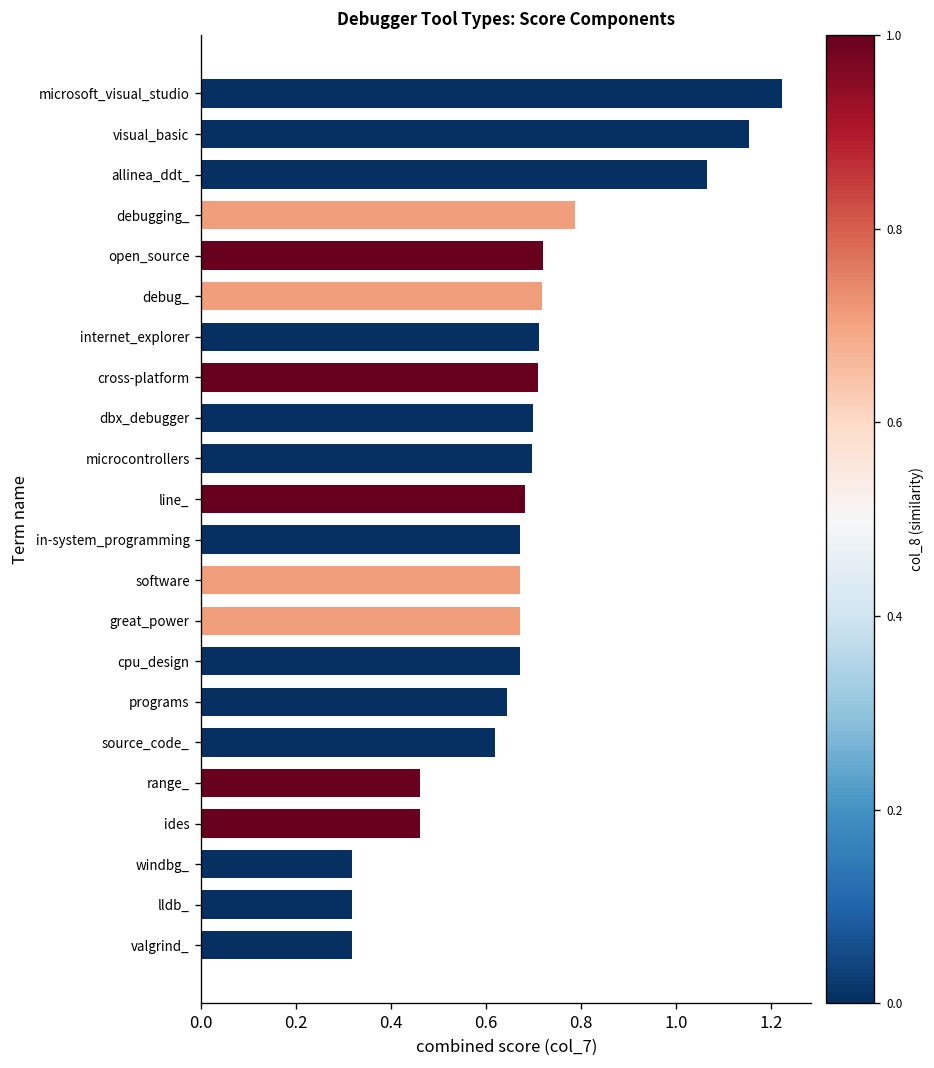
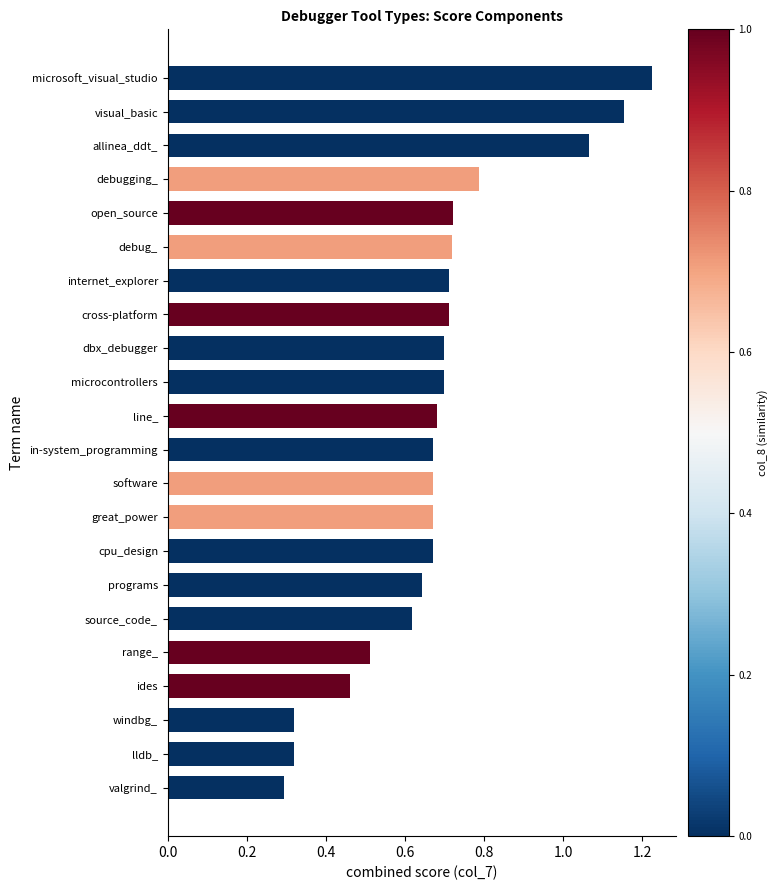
range_: 0.46 -> 0.51
valgrind_: 0.32 -> 0.29
